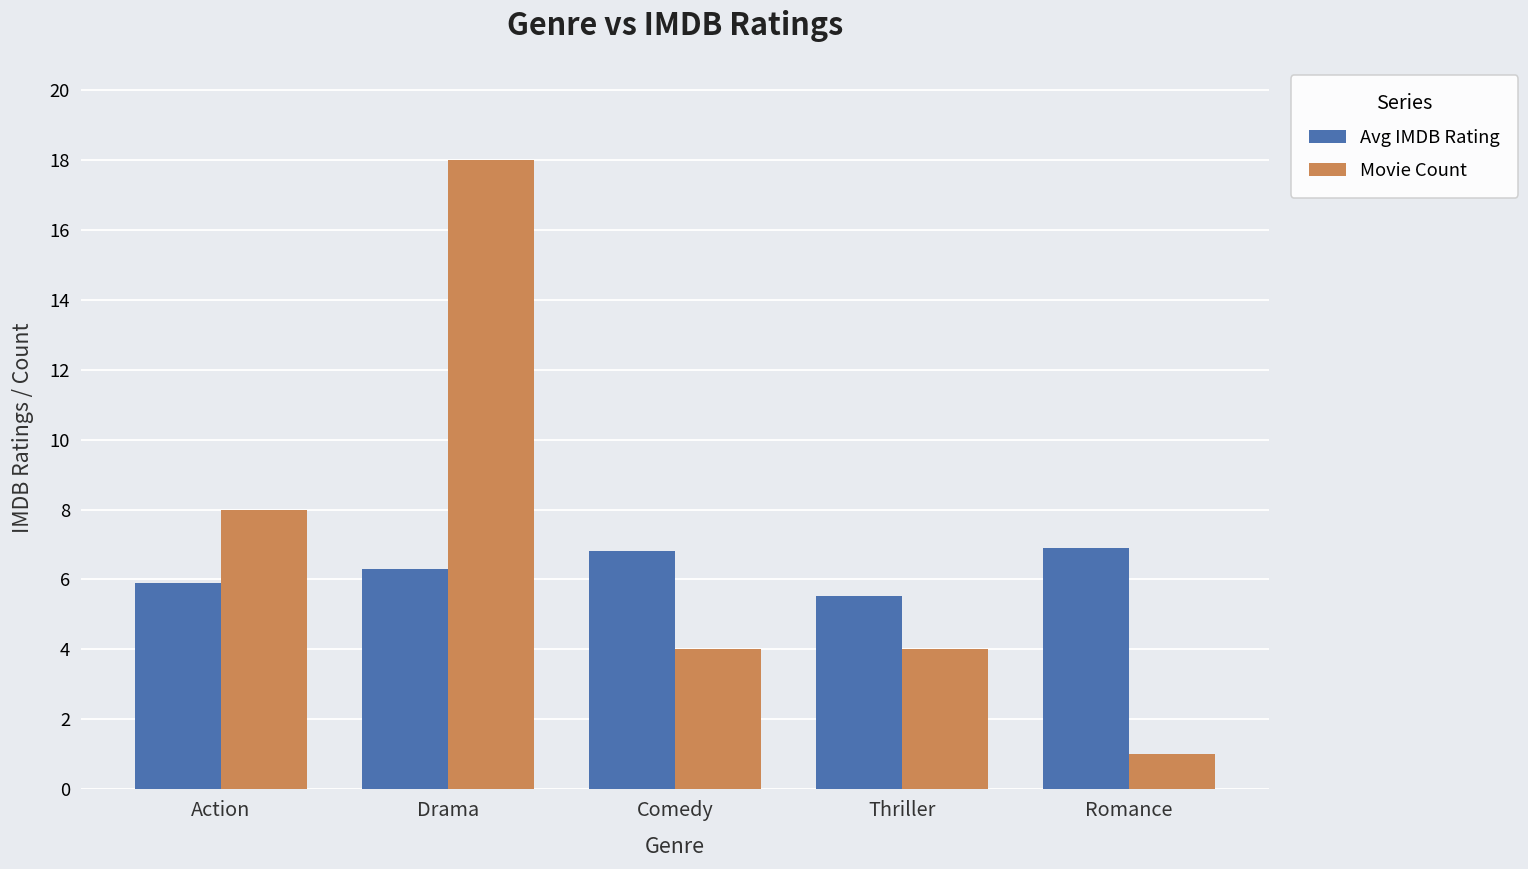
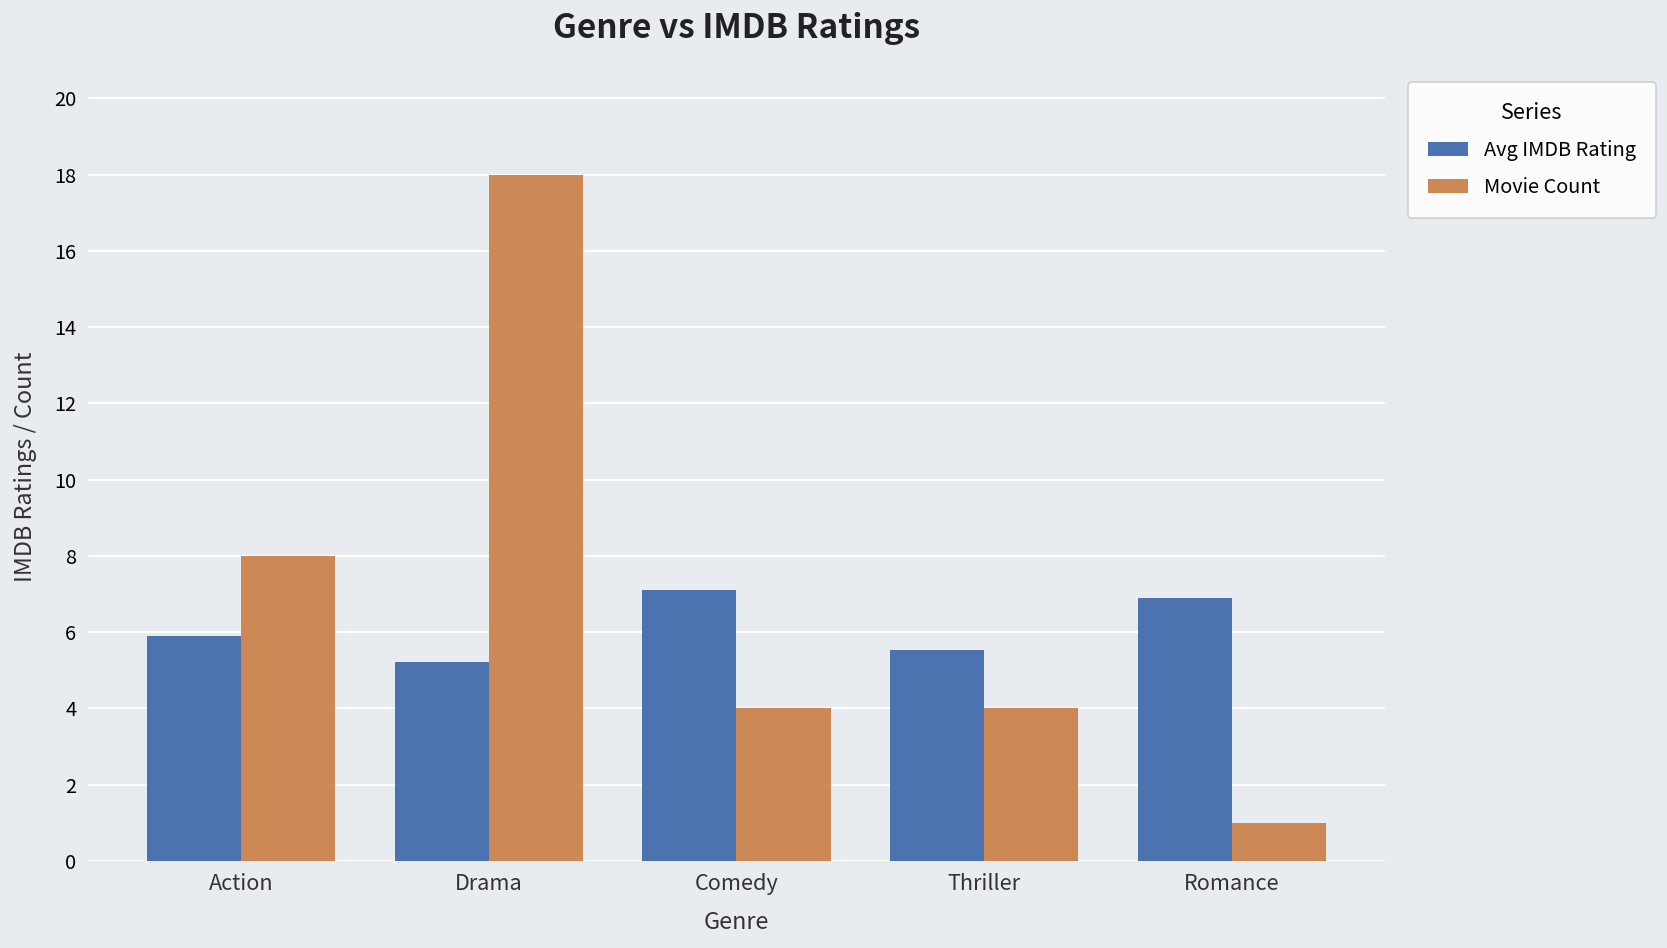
Avg IMDB Rating, Drama: 6.3 -> 5.2
Avg IMDB Rating, Comedy: 6.8 -> 7.1
